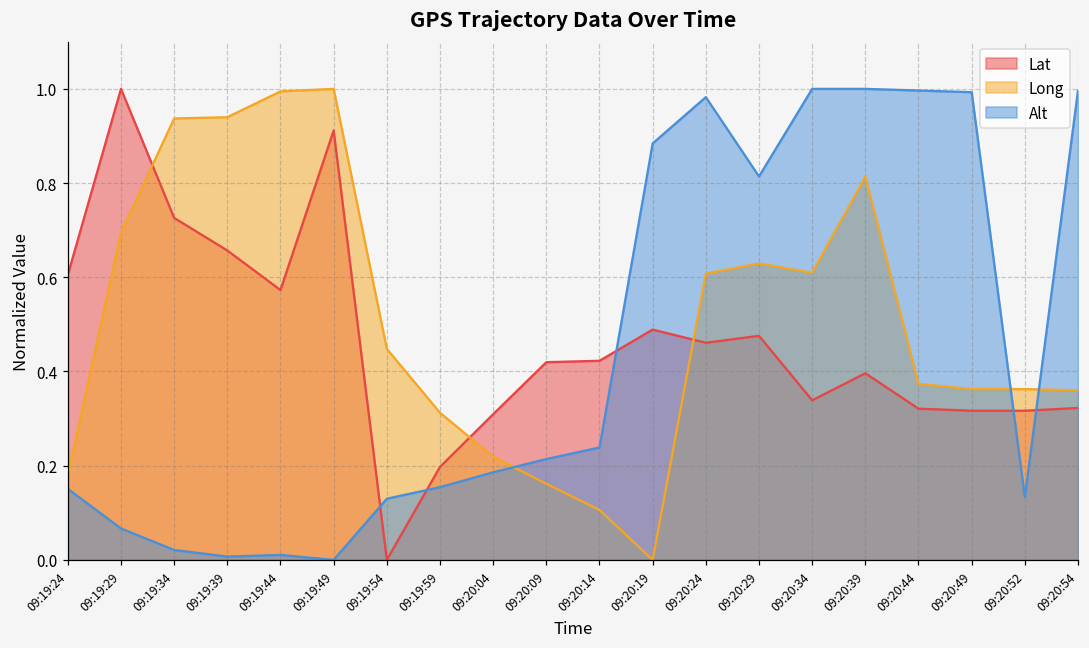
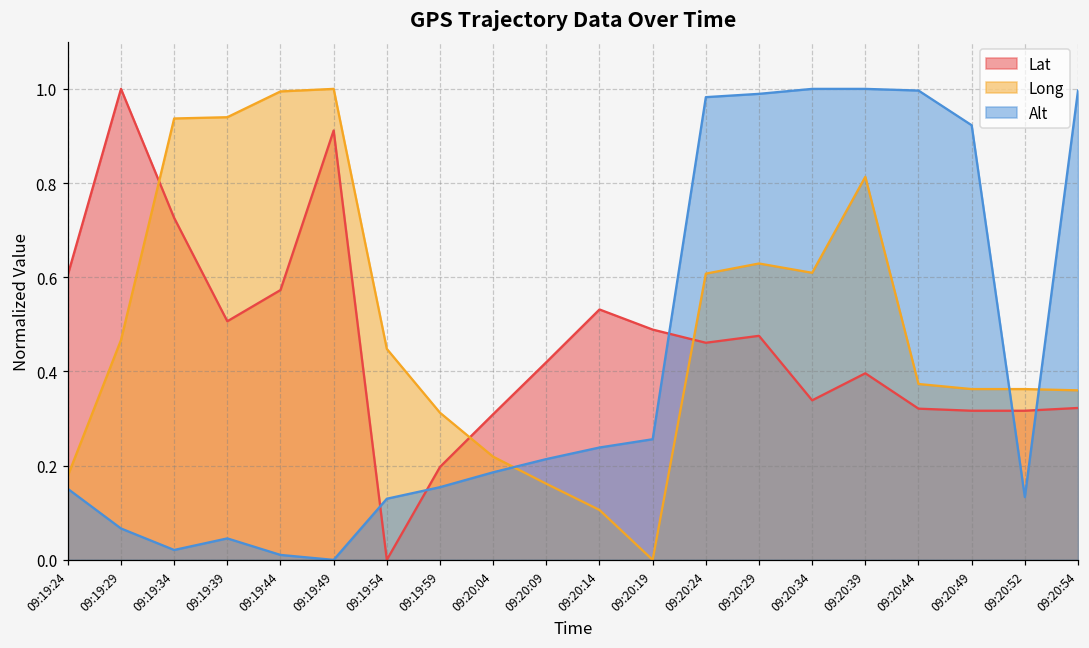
Long, 09:19:29: 0.69 -> 0.47
Lat, 09:19:39: 0.66 -> 0.51
Alt, 09:19:39: 0.01 -> 0.05
Lat, 09:20:14: 0.42 -> 0.53
Alt, 09:20:19: 0.88 -> 0.26
Alt, 09:20:29: 0.81 -> 0.99
Alt, 09:20:49: 0.99 -> 0.92
